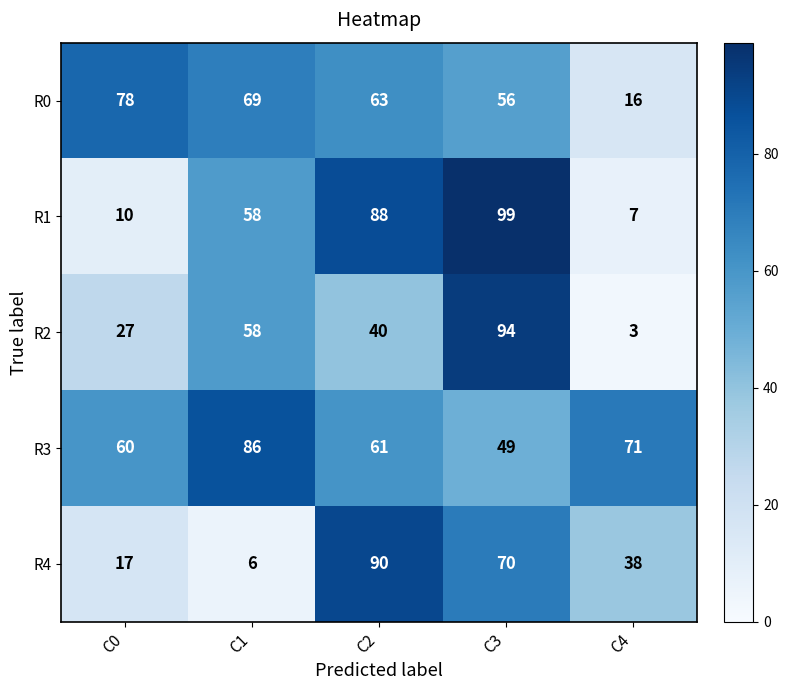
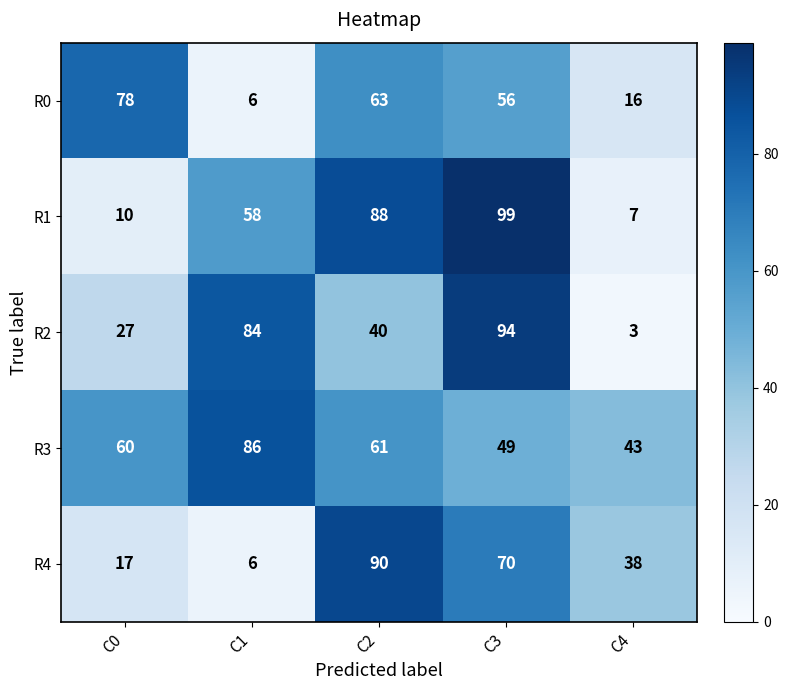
R0, C1: 69 -> 6
R2, C1: 58 -> 84
R3, C4: 71 -> 43
